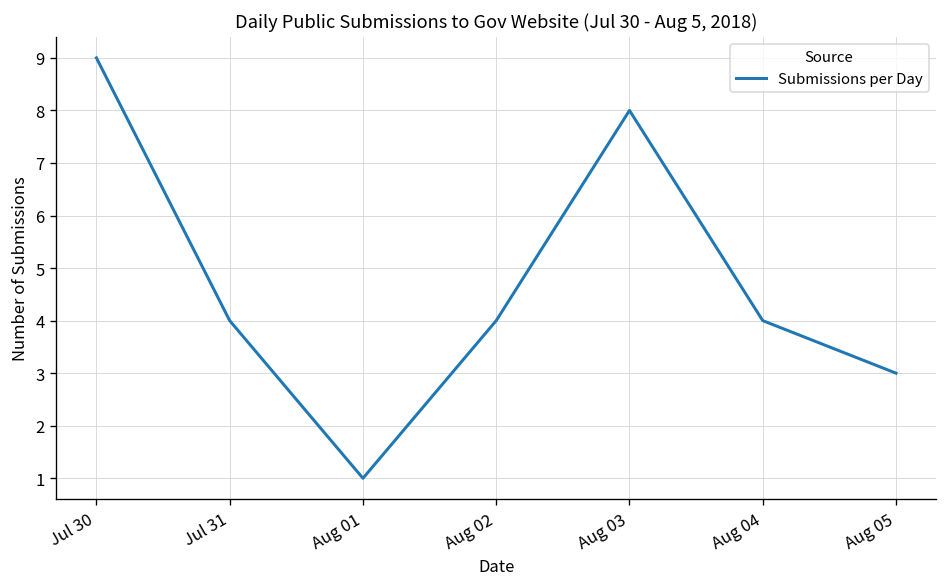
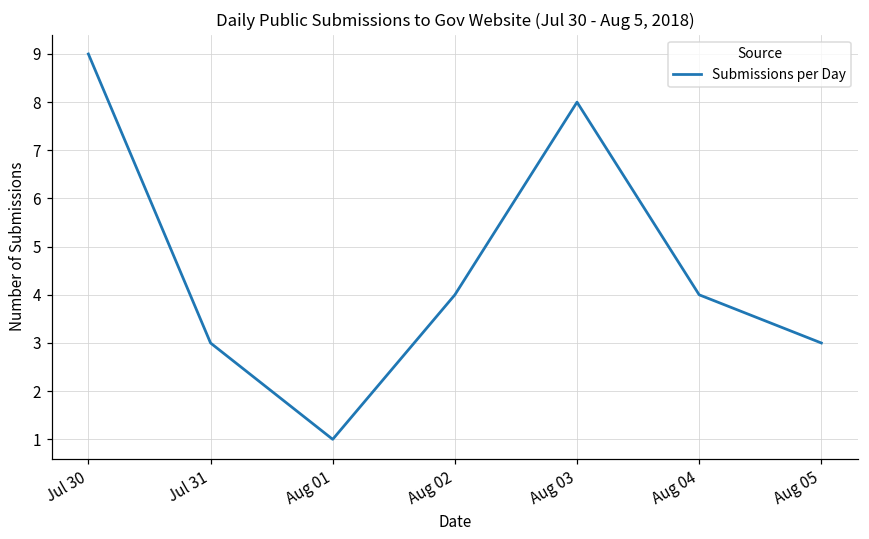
Jul 31: 4 -> 3
